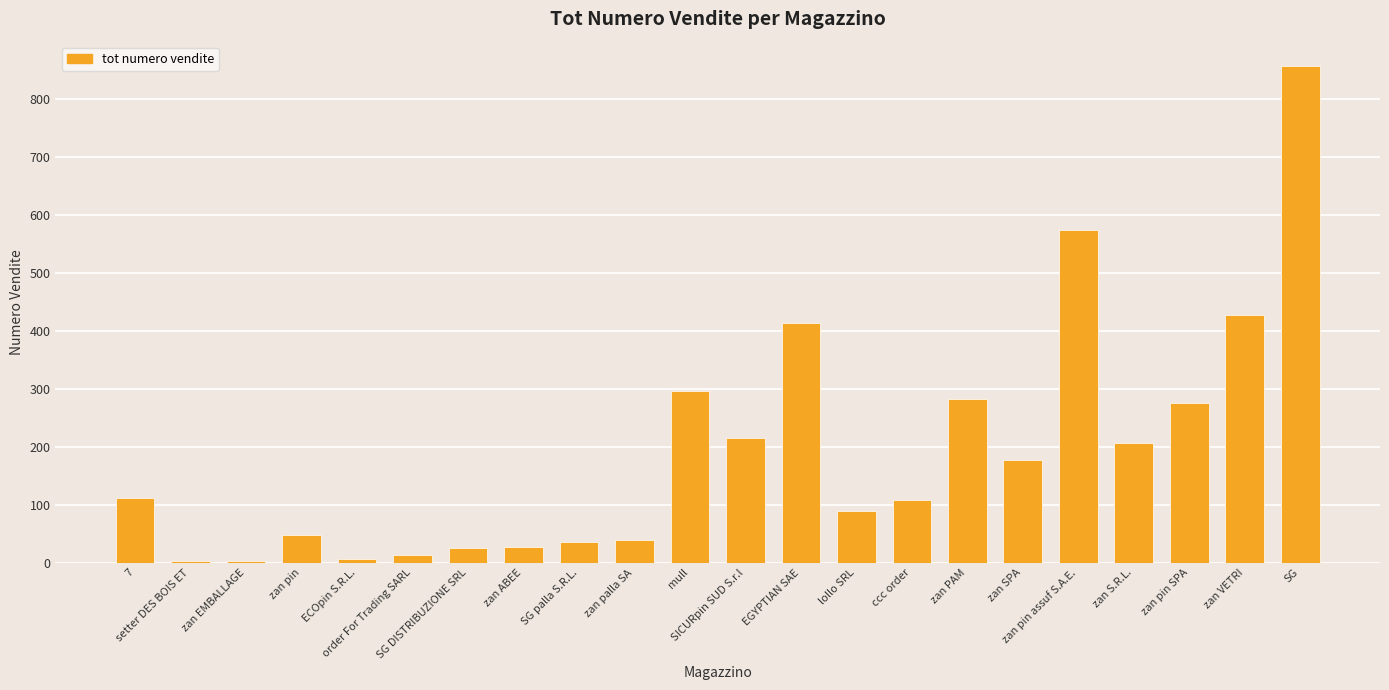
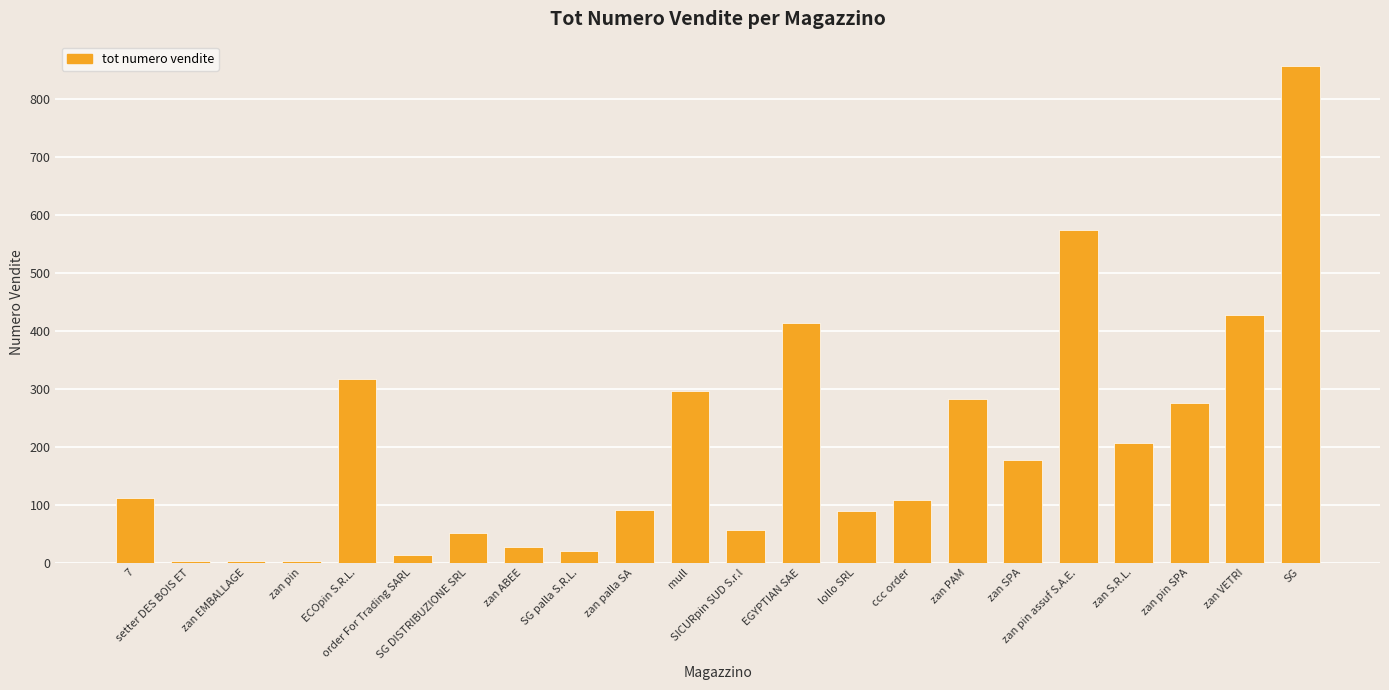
zan pin: 50 -> 0
ECOpin S.R.L.: 10 -> 320
SG DISTRIBUZIONE SRL: 30 -> 50
SG palla S.R.L.: 40 -> 20
zan palla SA: 40 -> 90
SICURpin SUD S.r.l: 220 -> 60
